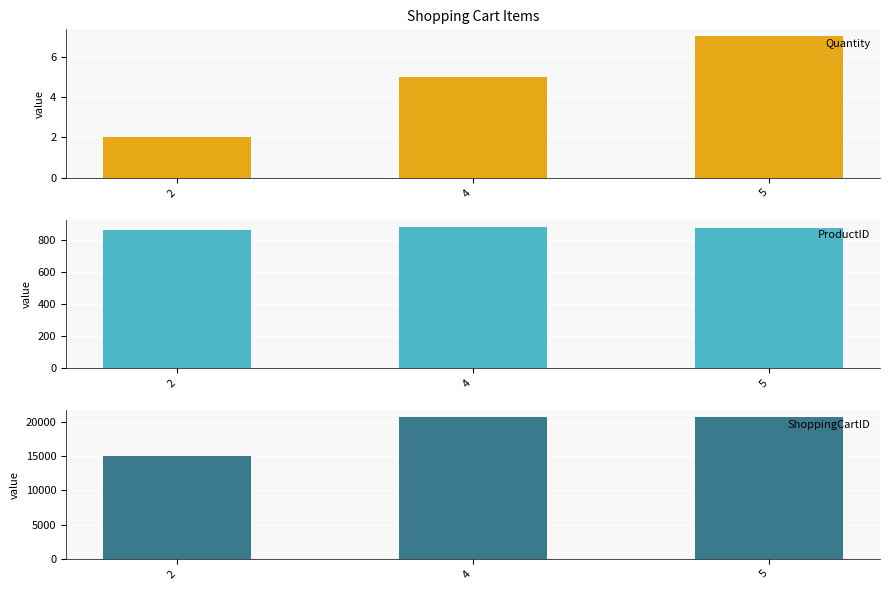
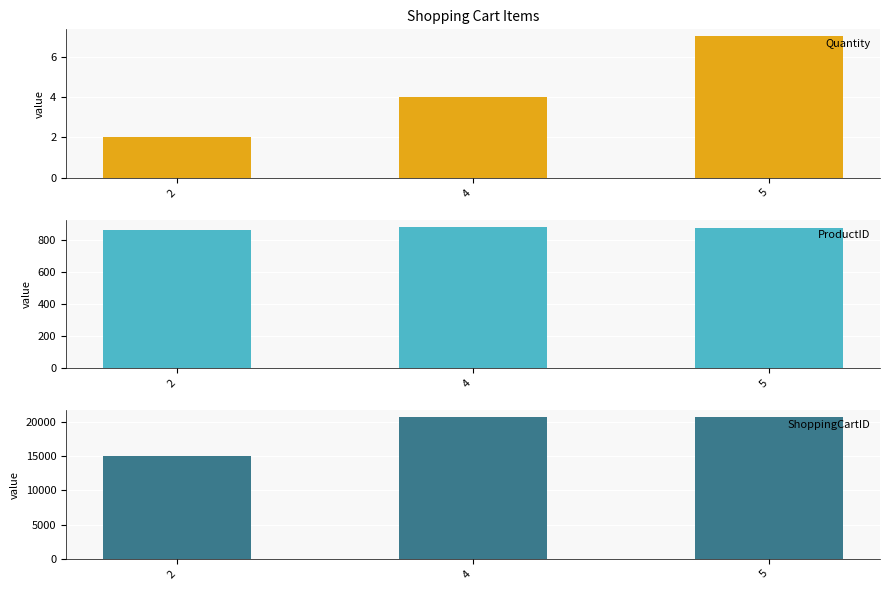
Shopping Cart Items, 4: 5 -> 4
